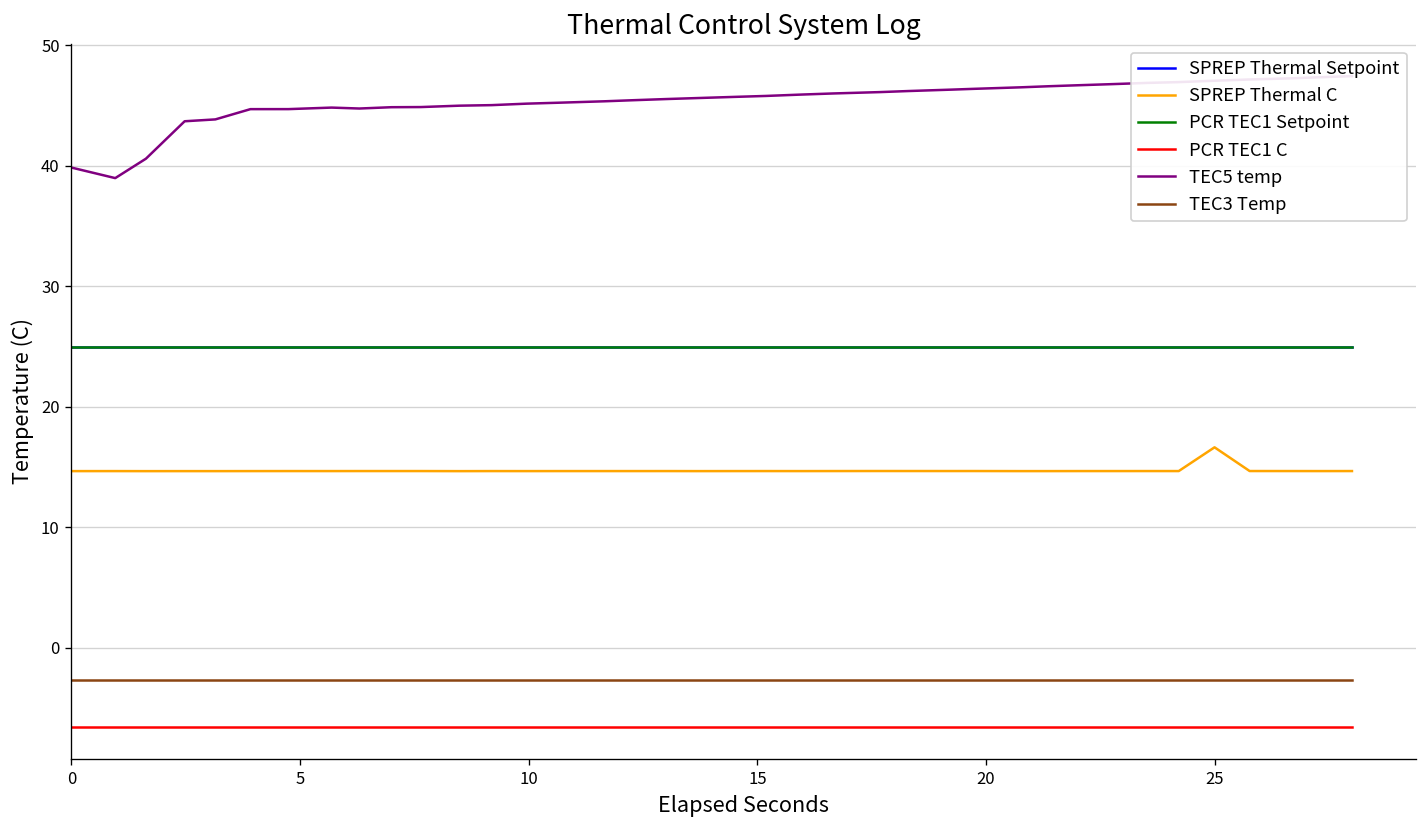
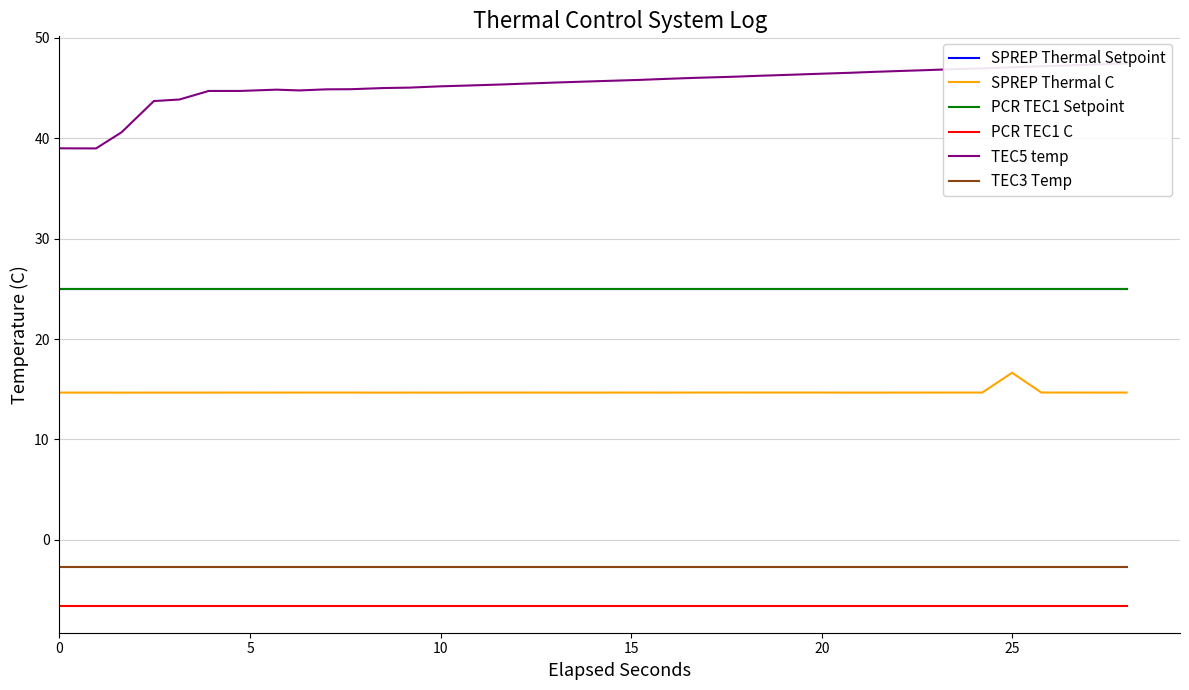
TEC5 temp, 0: 39.9 -> 39.0
